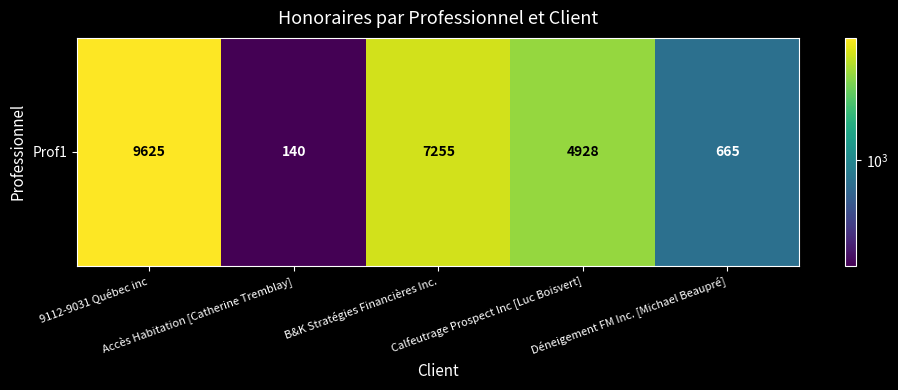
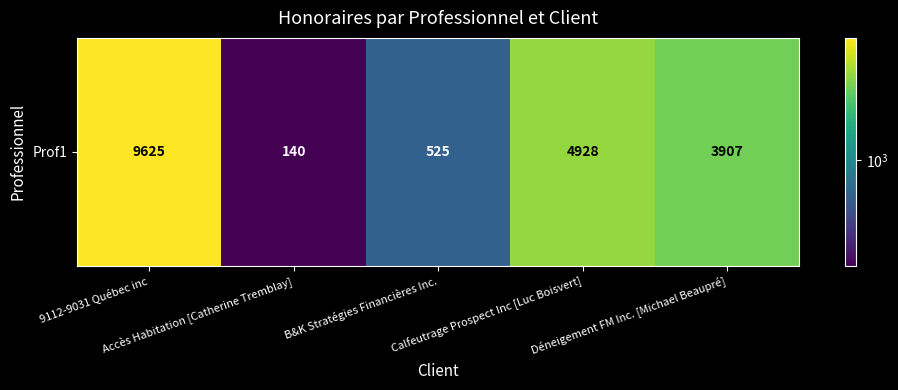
Prof1, B&K Stratégies Financières Inc.: 7255 -> 525
Prof1, Déneigement FM Inc. [Michael Beaupré]: 665 -> 3907
